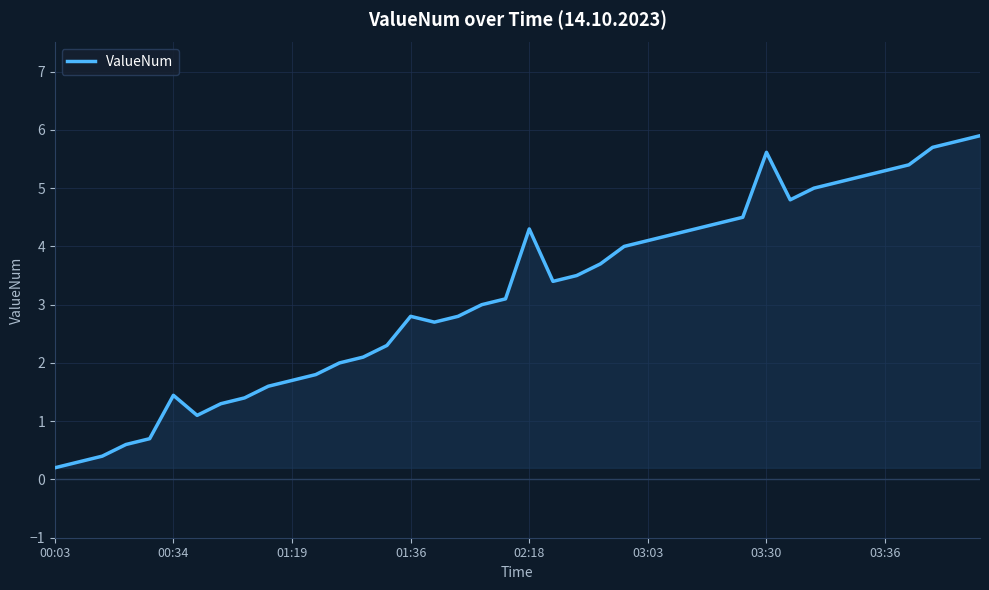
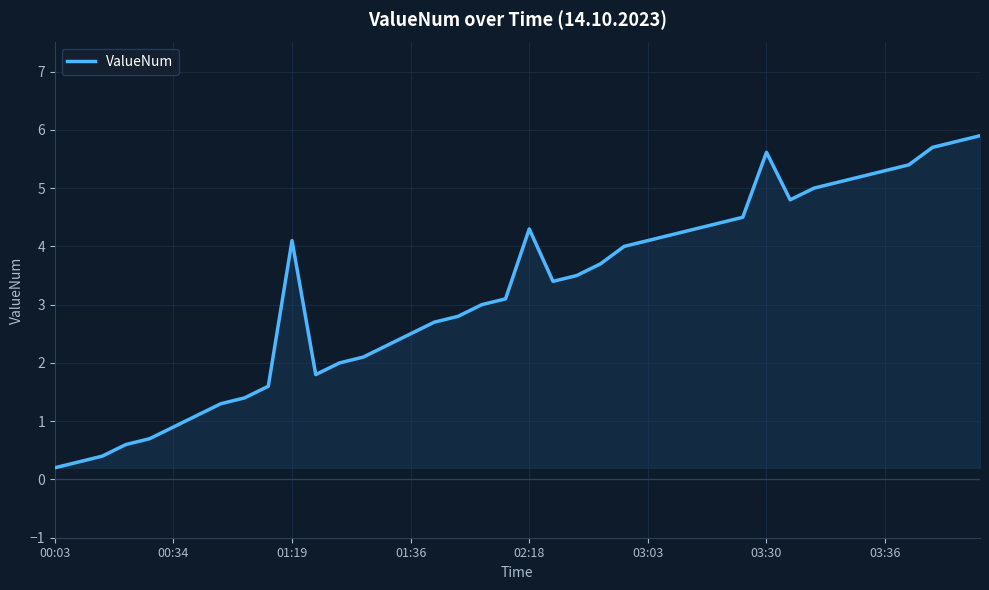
00:34: 1.4 -> 0.9
01:19: 1.7 -> 4.1
01:36: 2.8 -> 2.5
